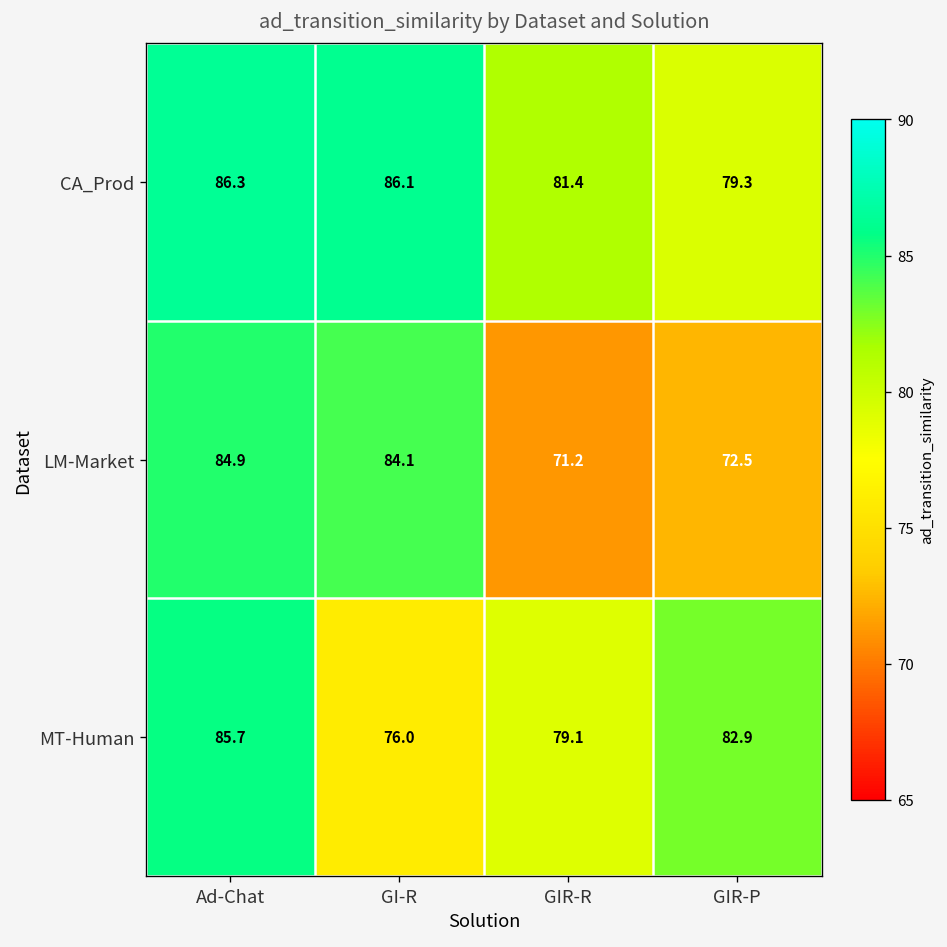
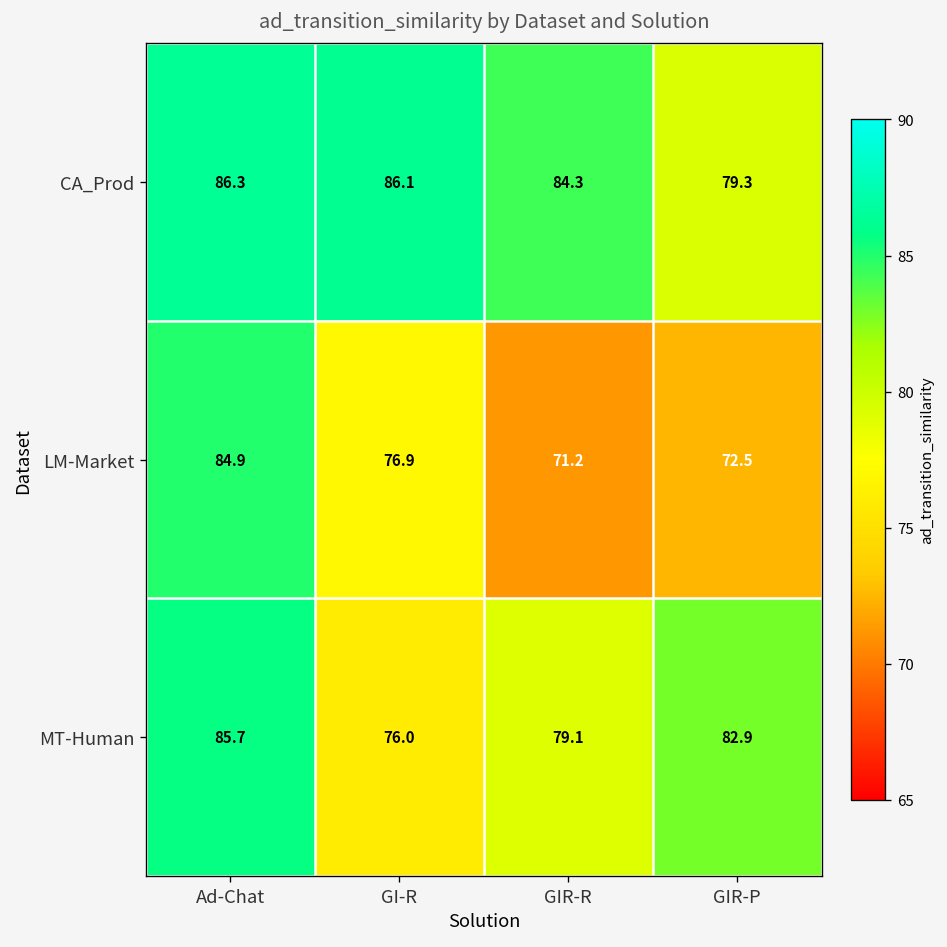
CA_Prod, GIR-R: 81.4 -> 84.3
LM-Market, GI-R: 84.1 -> 76.9
